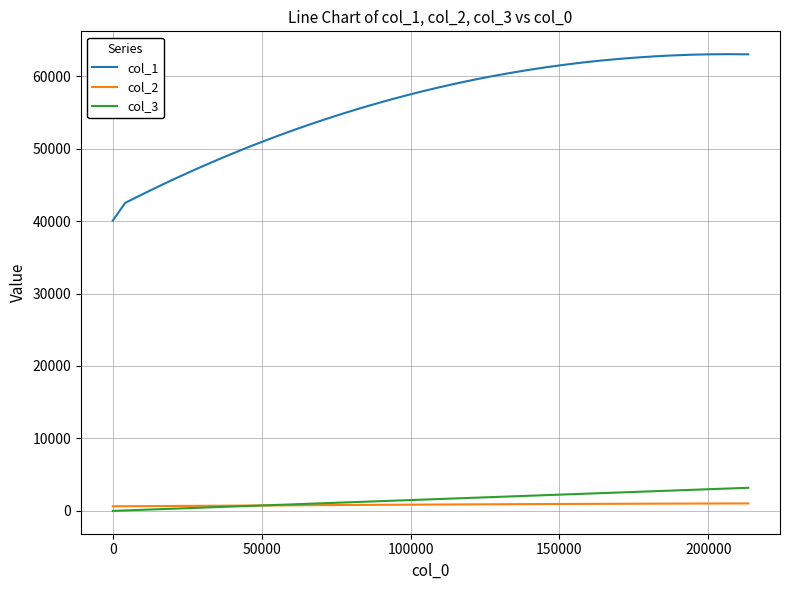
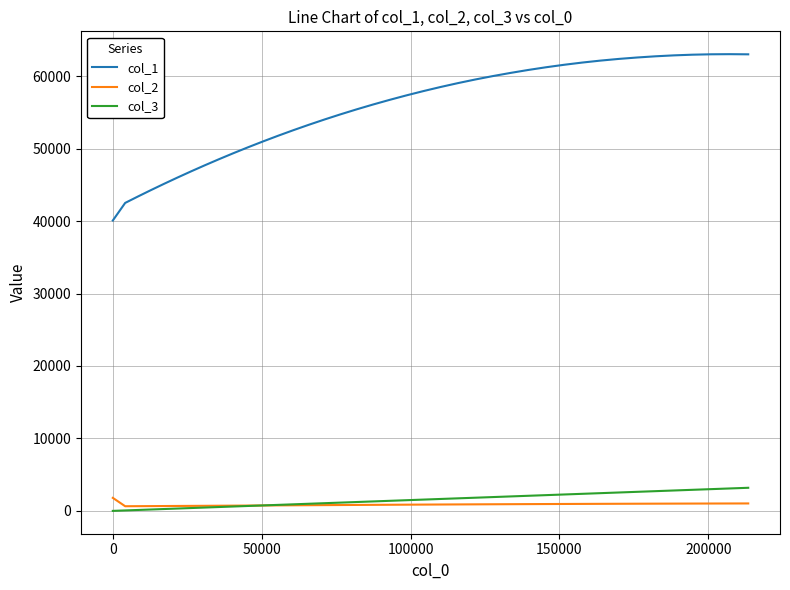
col_2, 0: 1000 -> 2000
